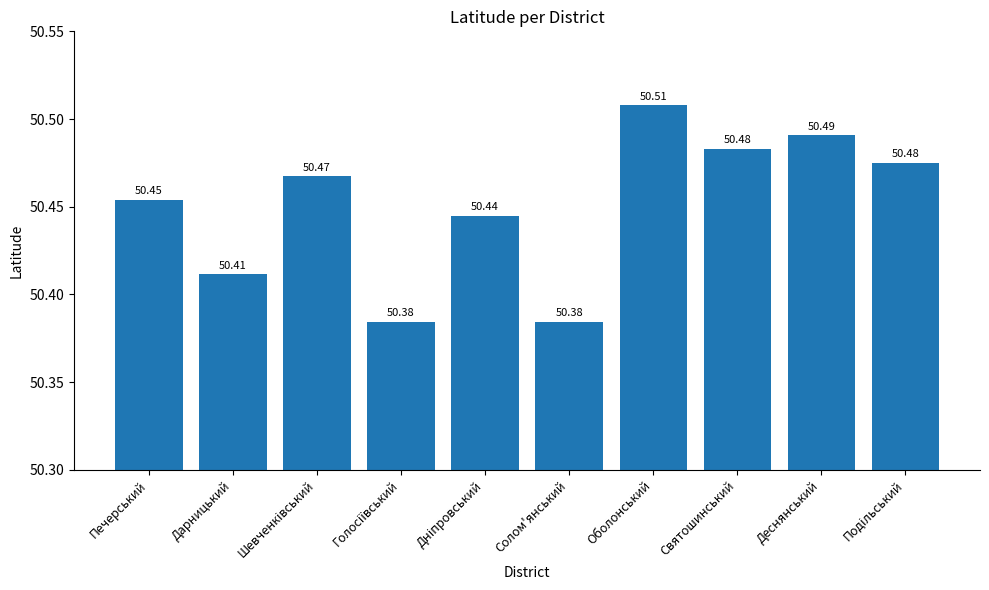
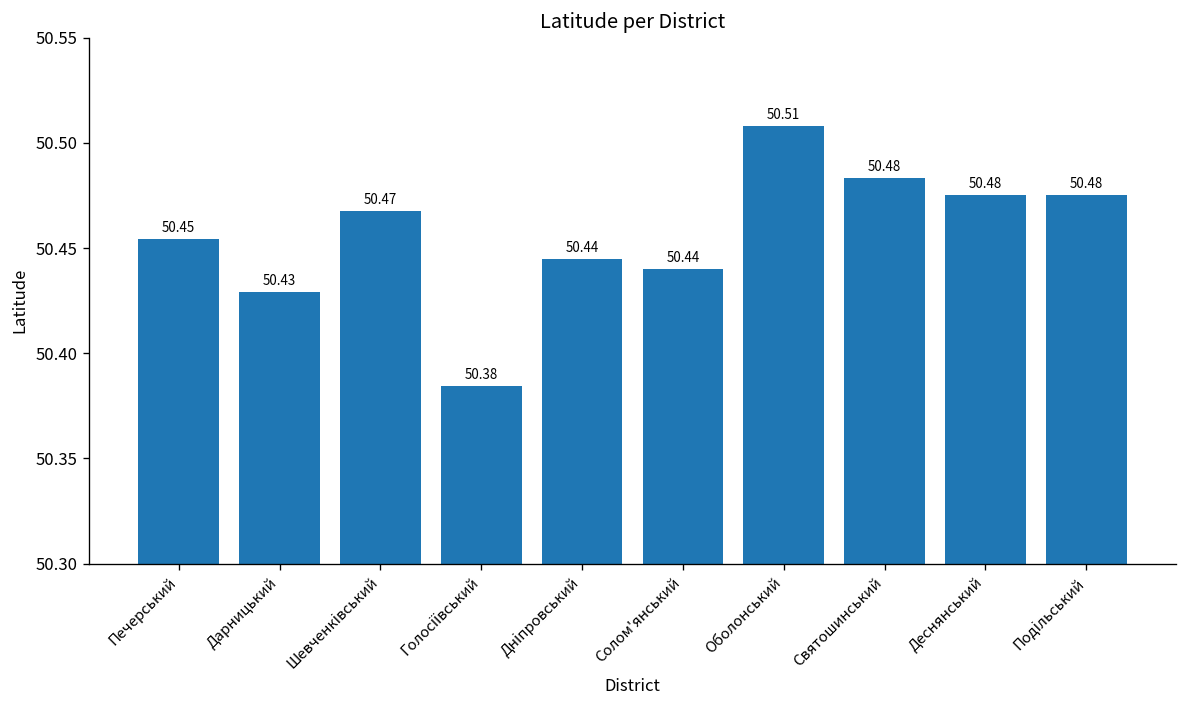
Дарницький: 50.41 -> 50.43
Солом'янський: 50.38 -> 50.44
Деснянський: 50.49 -> 50.48
